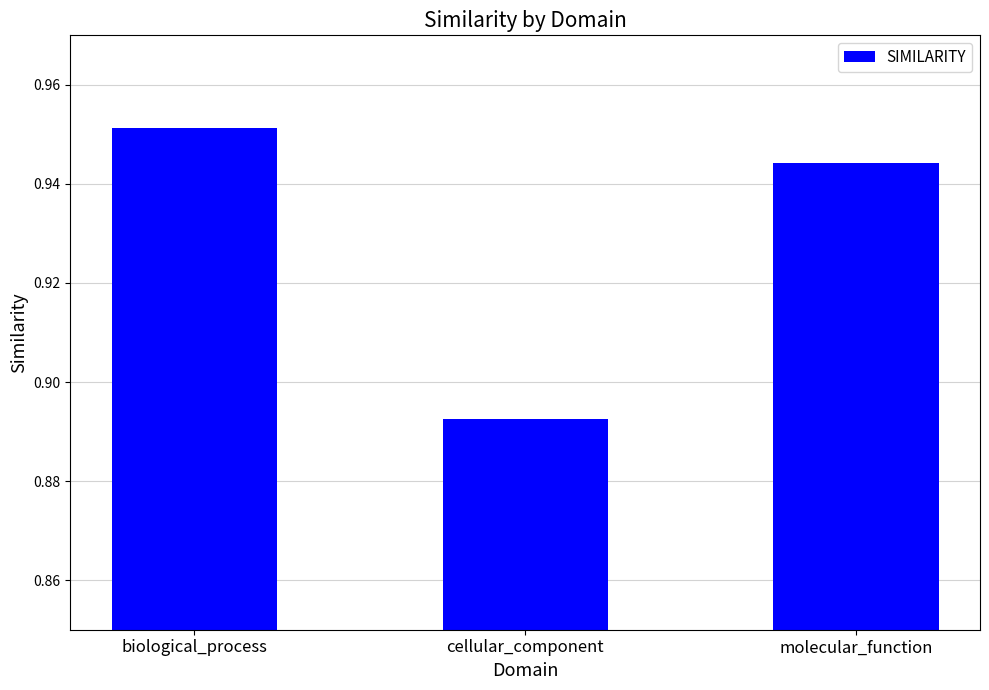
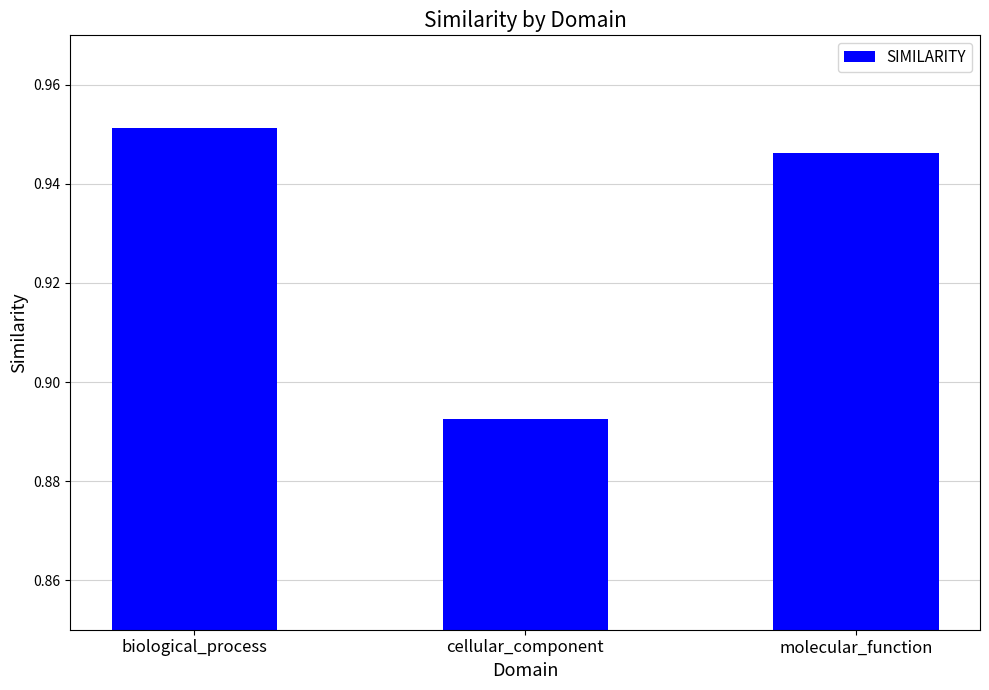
molecular_function: 0.944 -> 0.946
